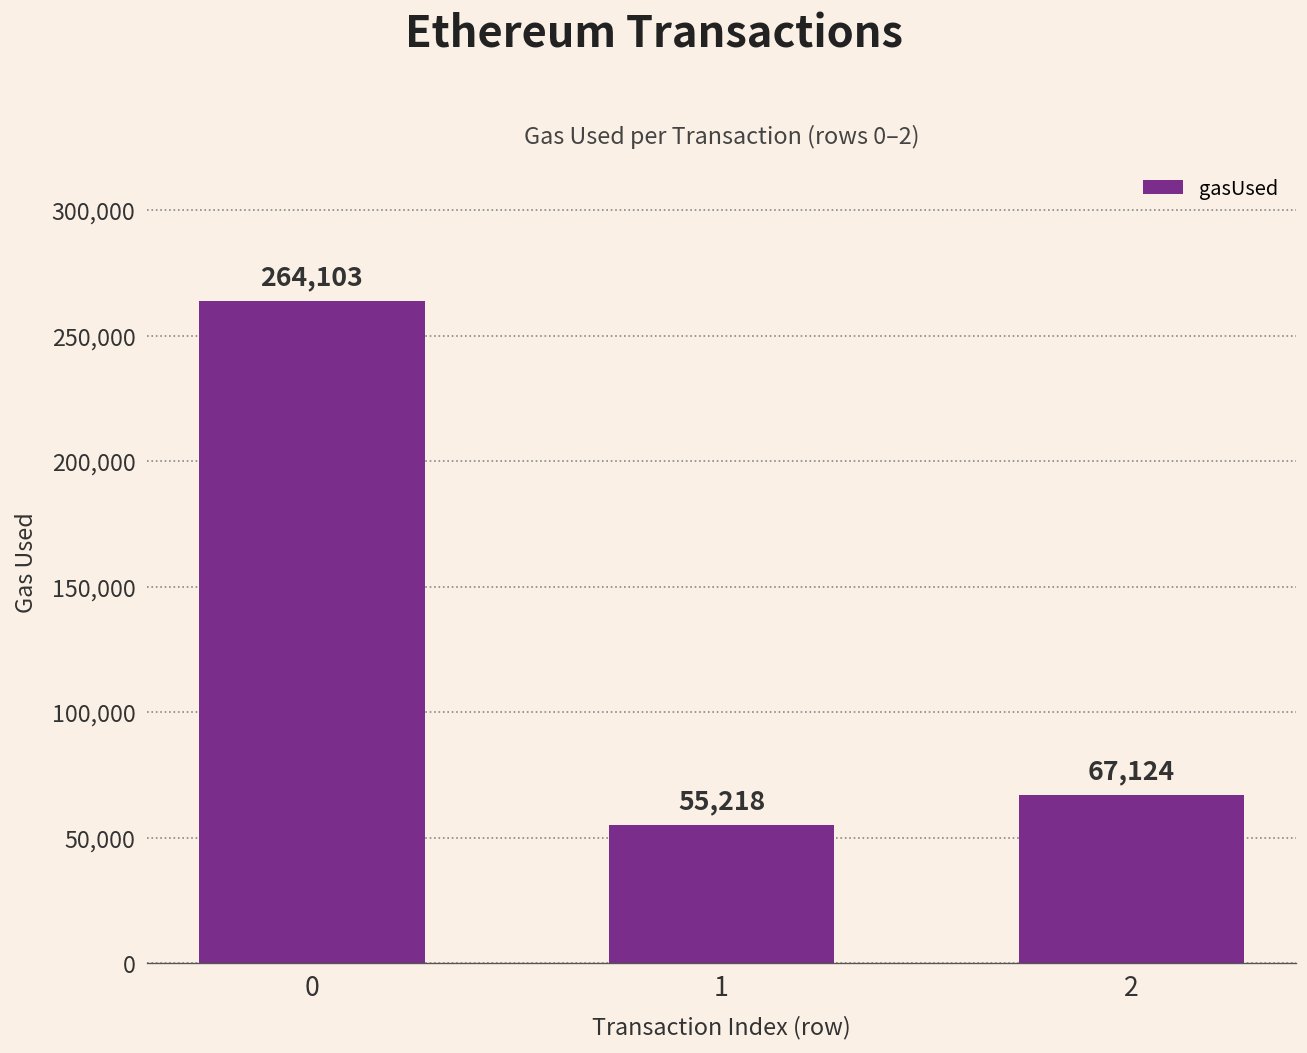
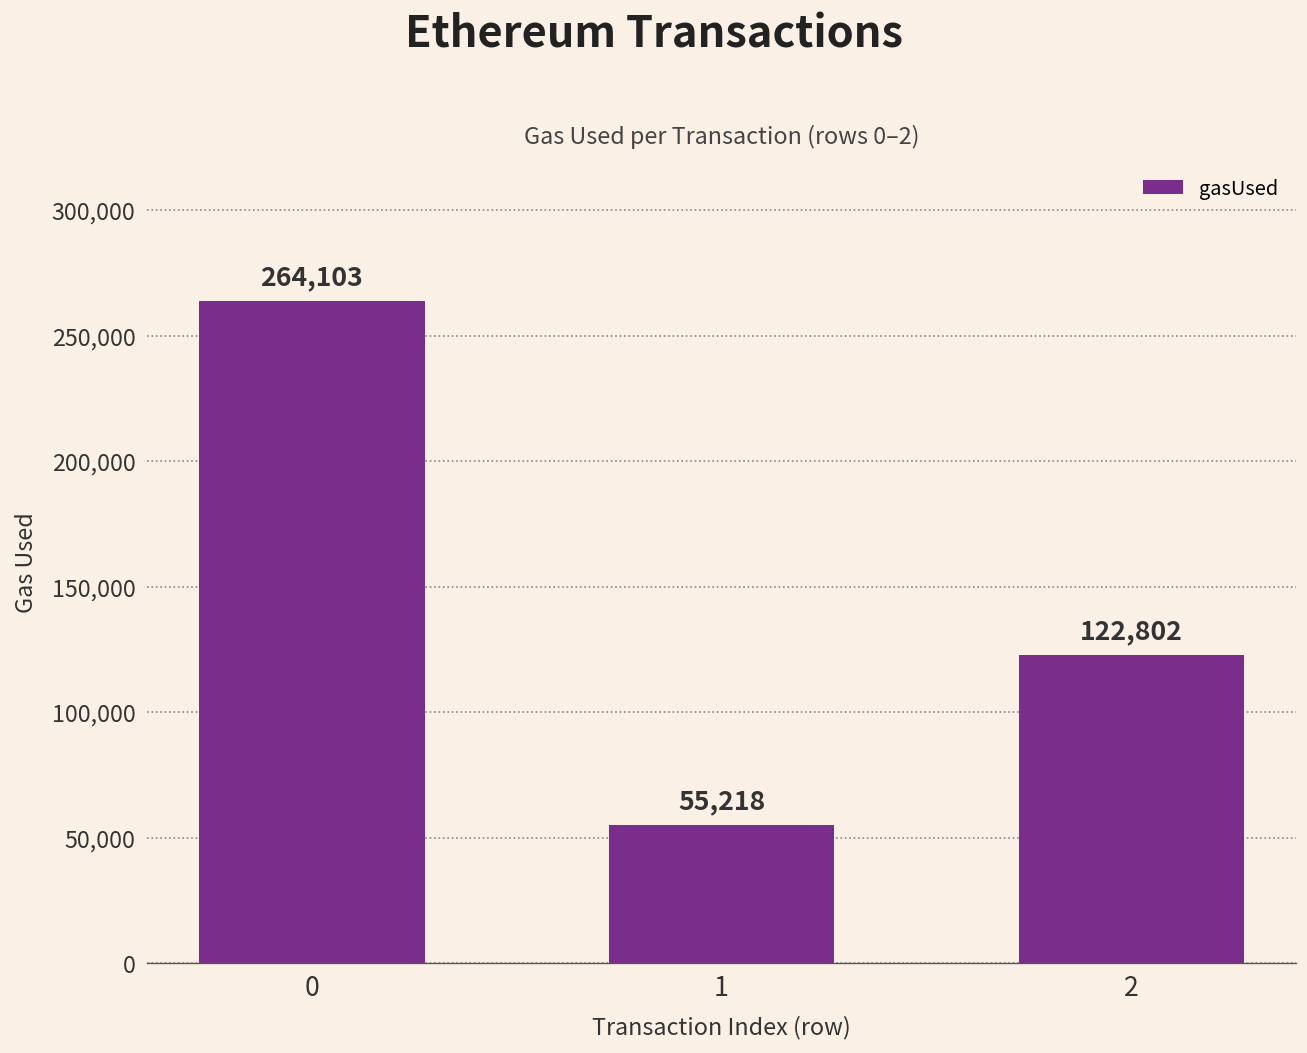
2: 67,124 -> 122,802
